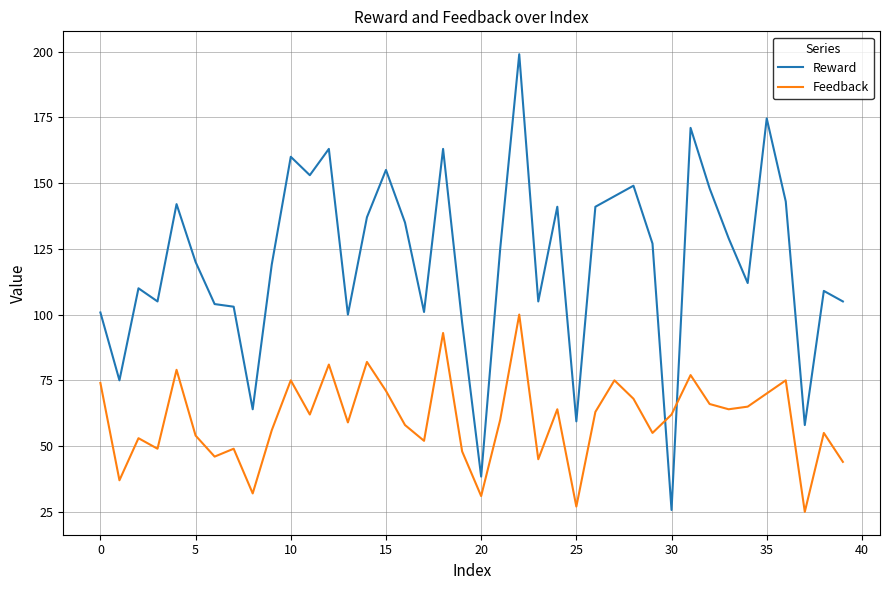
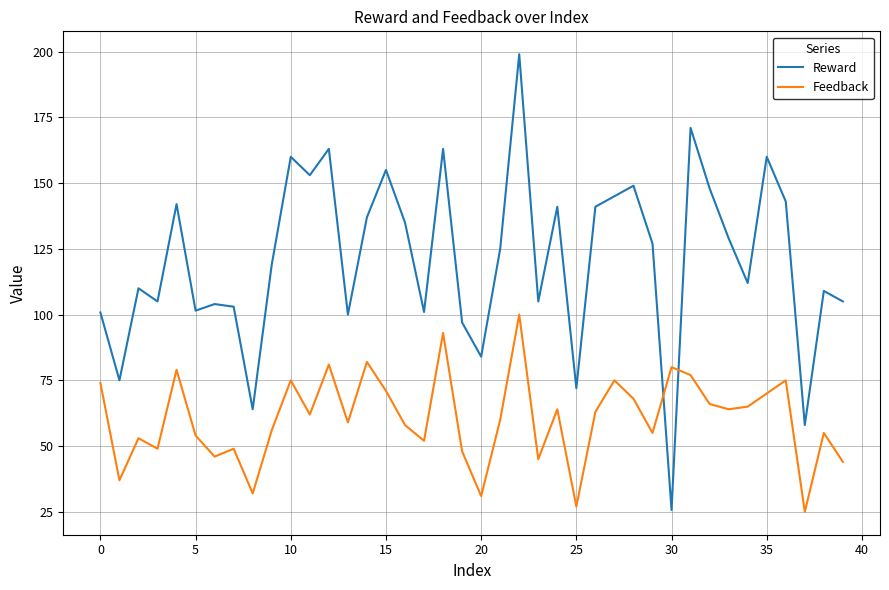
Reward, 5: 120 -> 102
Reward, 20: 38 -> 84
Reward, 25: 59 -> 72
Feedback, 30: 62 -> 80
Reward, 35: 175 -> 160
